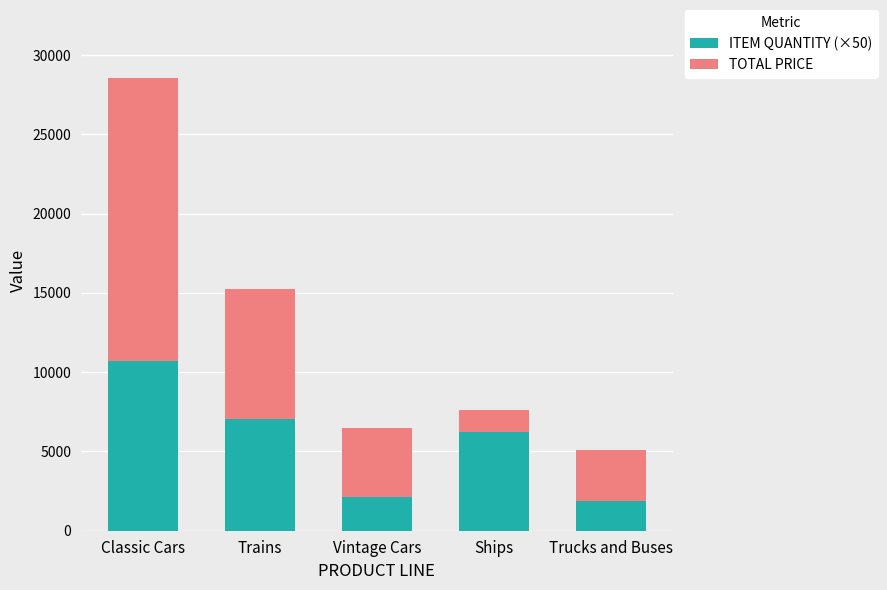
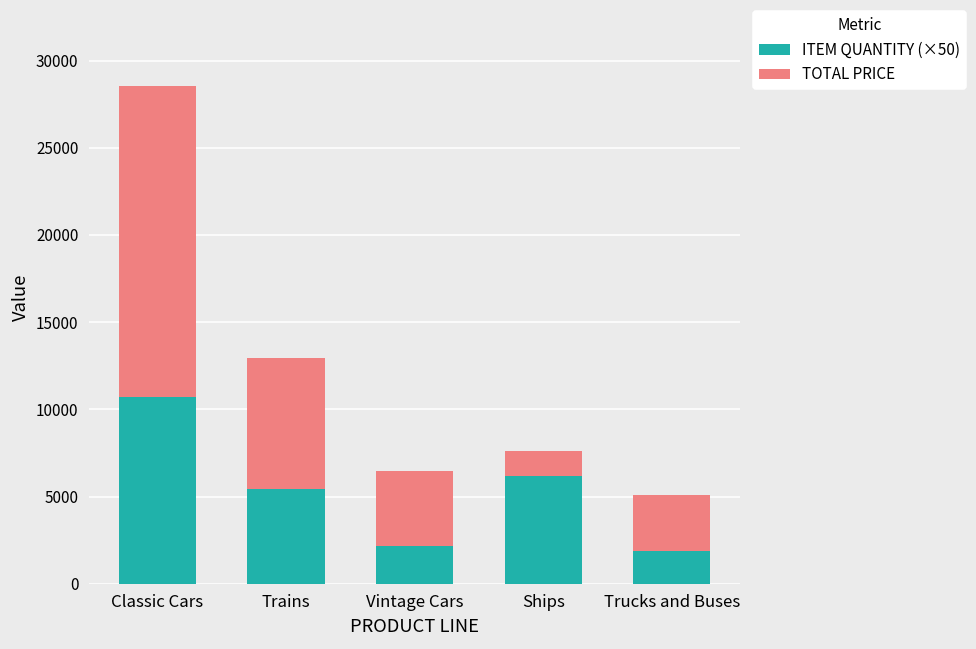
ITEM QUANTITY (×50), Trains: 7100 -> 5500
TOTAL PRICE, Trains: 8200 -> 7500
